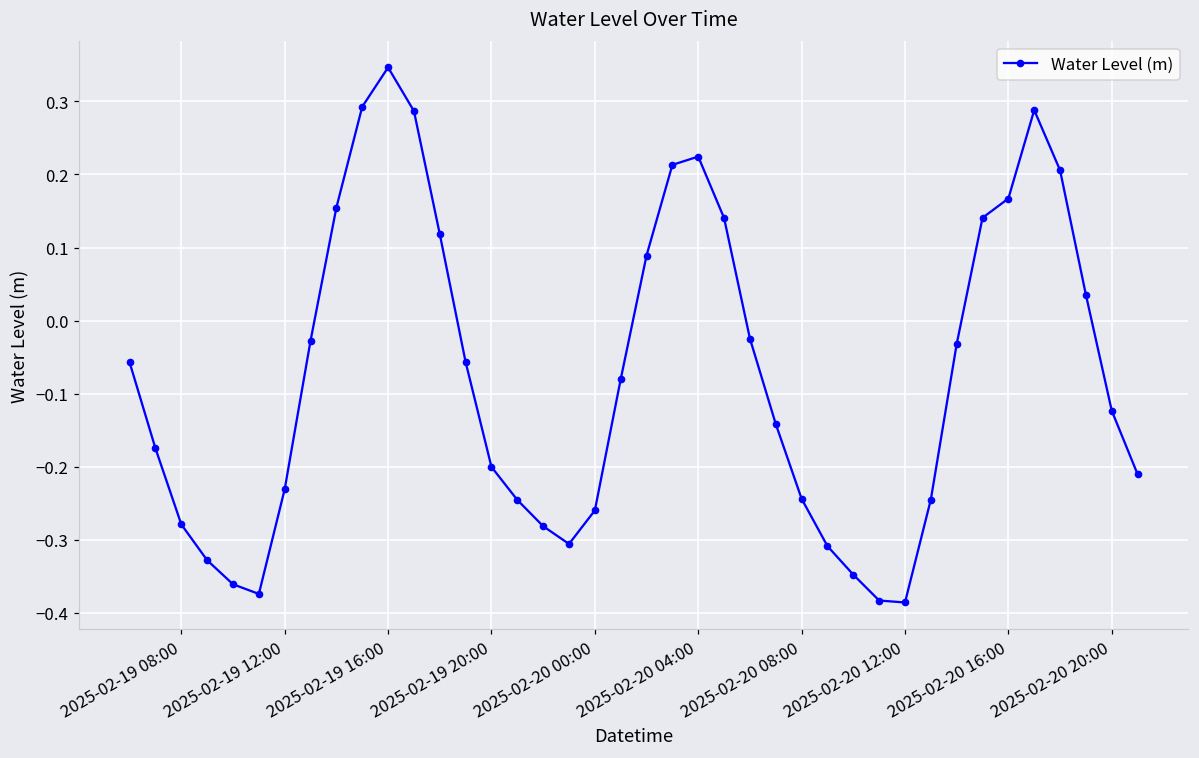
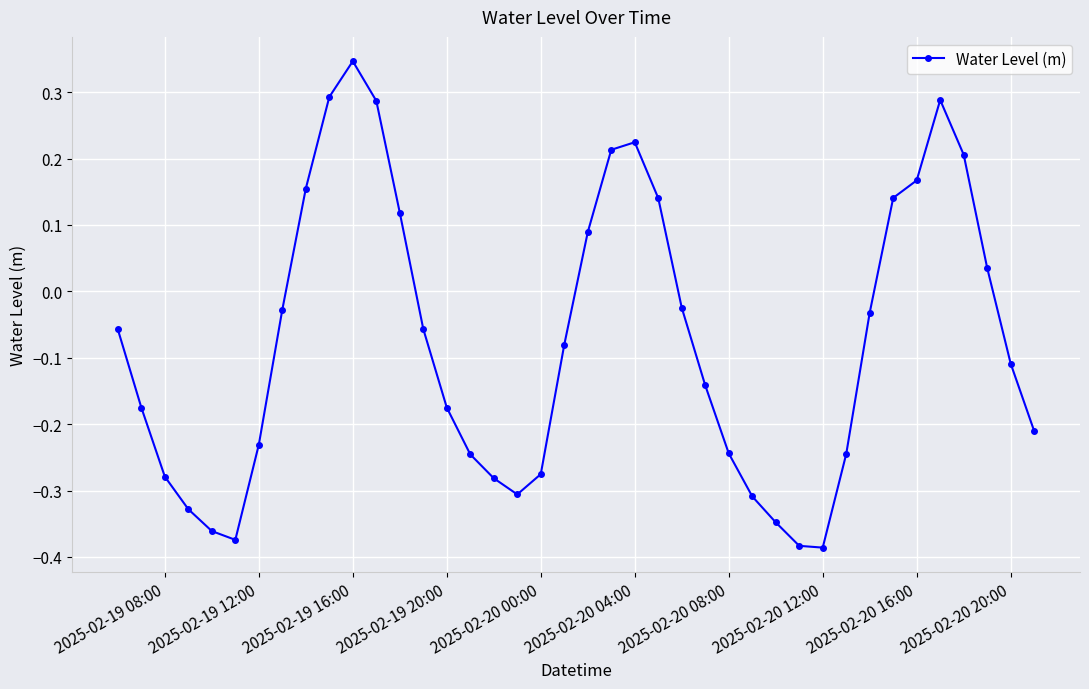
2025-02-19 20:00: -0.20 -> -0.18
2025-02-20 00:00: -0.26 -> -0.28
2025-02-20 20:00: -0.12 -> -0.11
